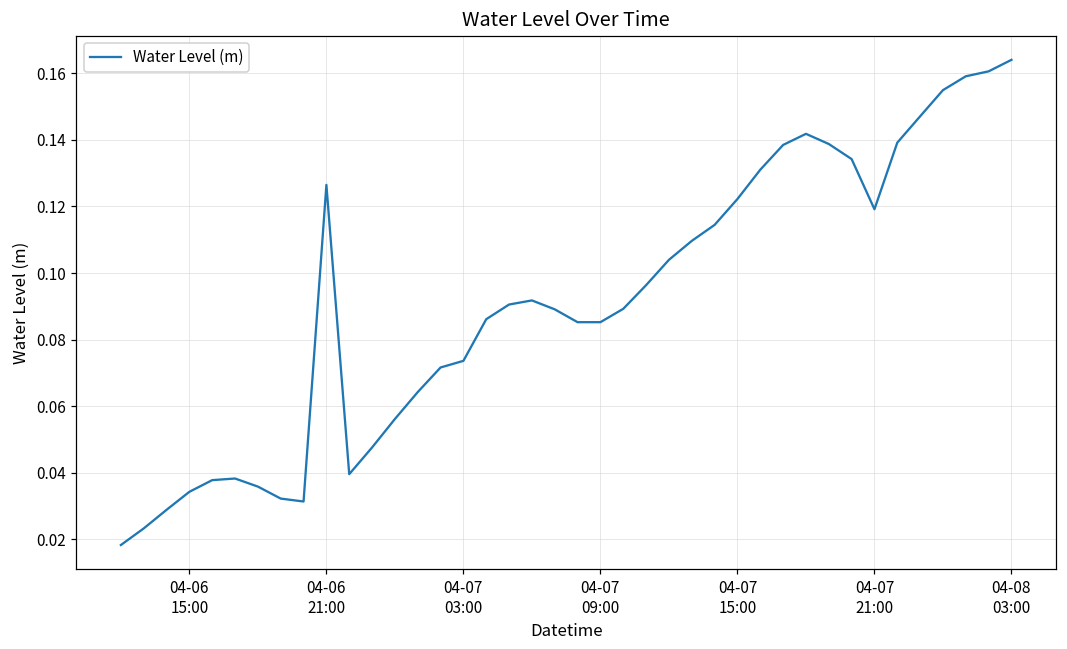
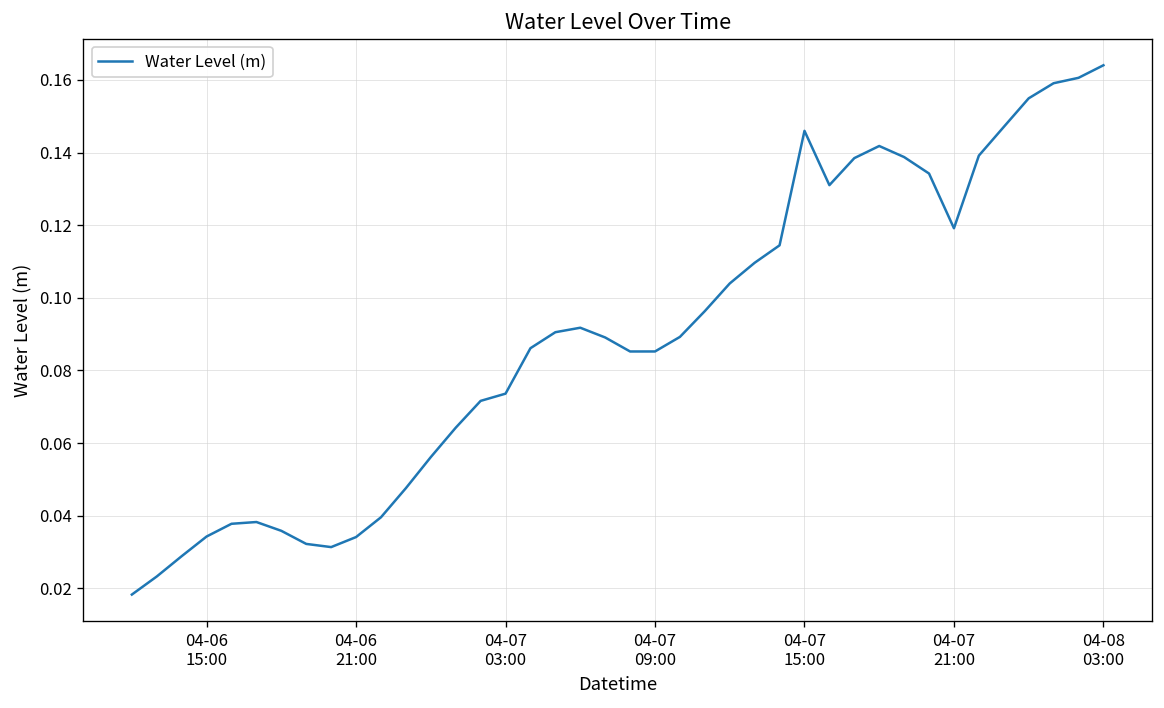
04-06 21:00: 0.126 -> 0.034
04-07 15:00: 0.122 -> 0.146
